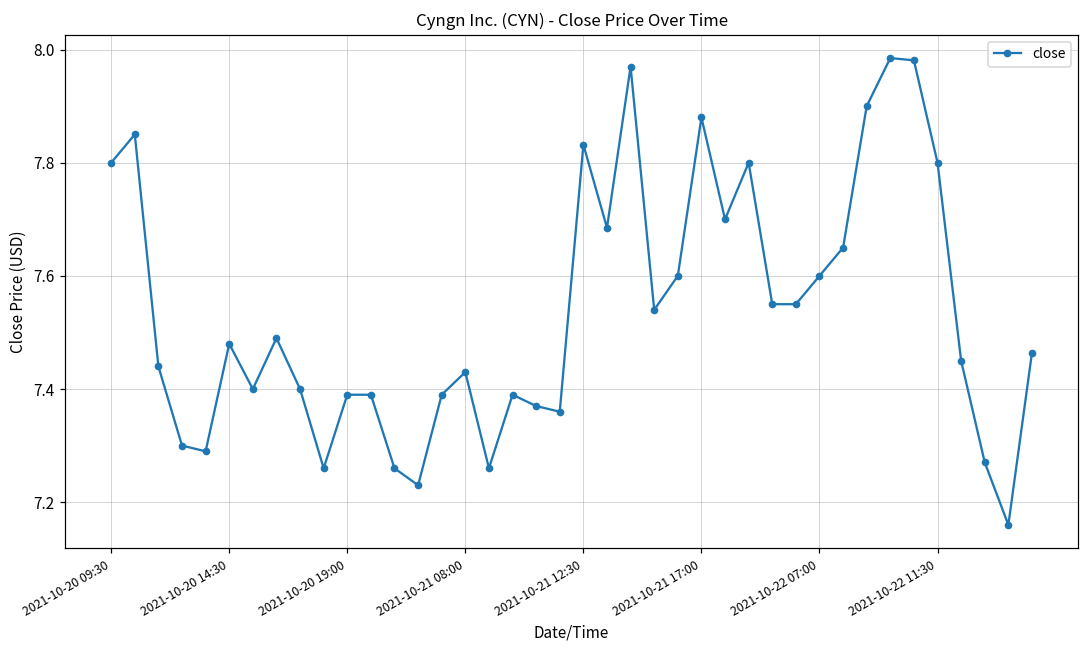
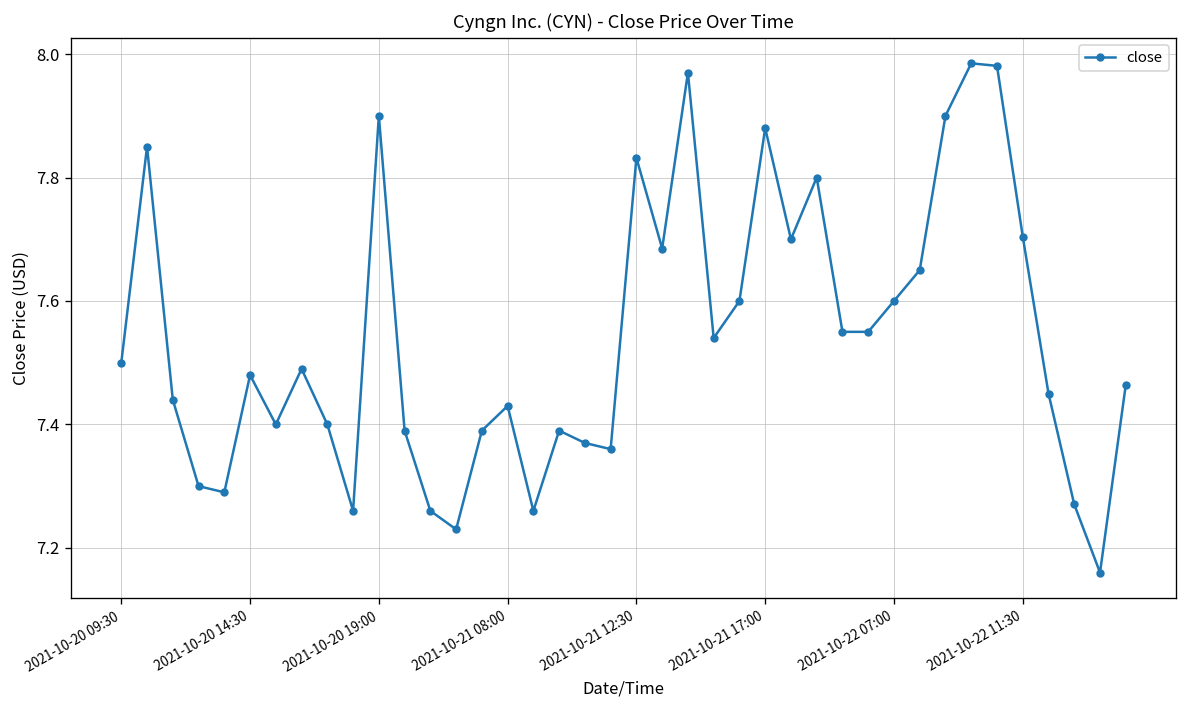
2021-10-20 09:30: 7.8 -> 7.5
2021-10-20 19:00: 7.39 -> 7.90
2021-10-22 11:30: 7.80 -> 7.70
